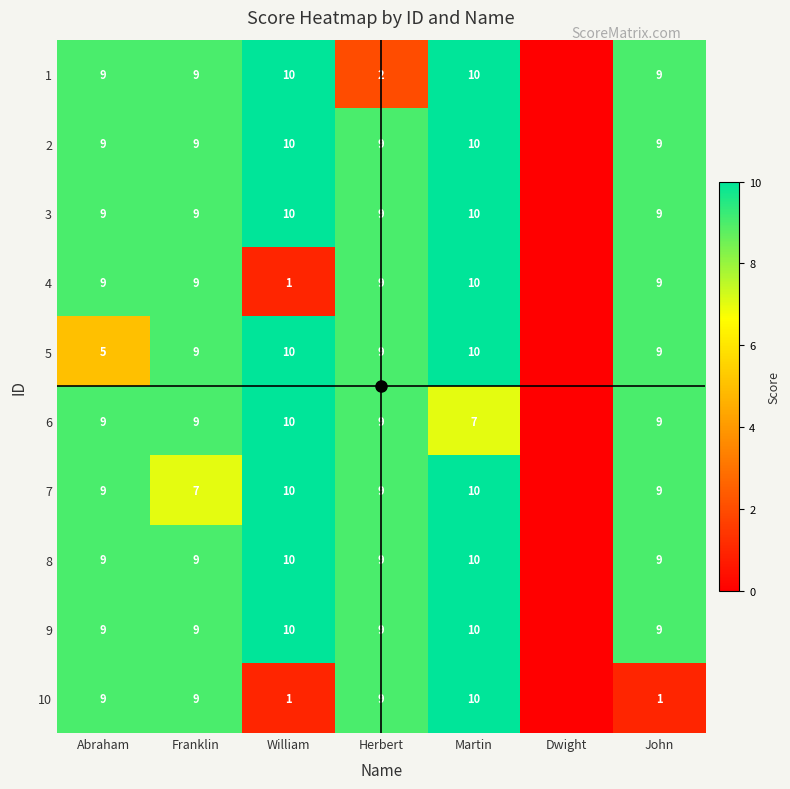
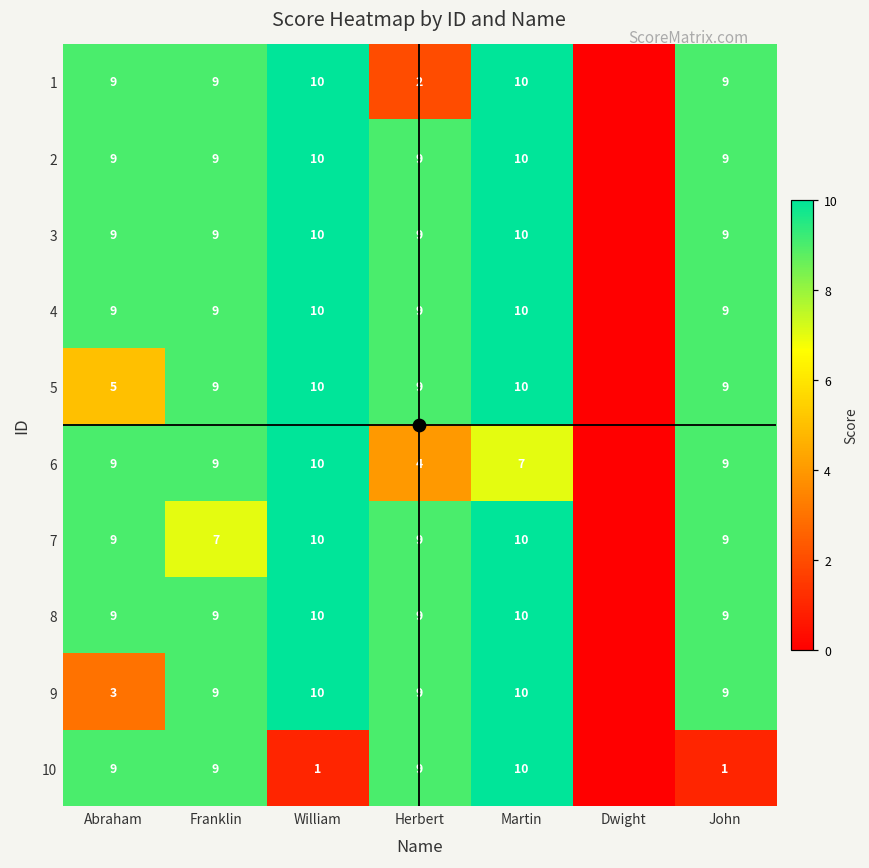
4, William: 1 -> 10
6, Herbert: 9 -> 4
9, Abraham: 9 -> 3
